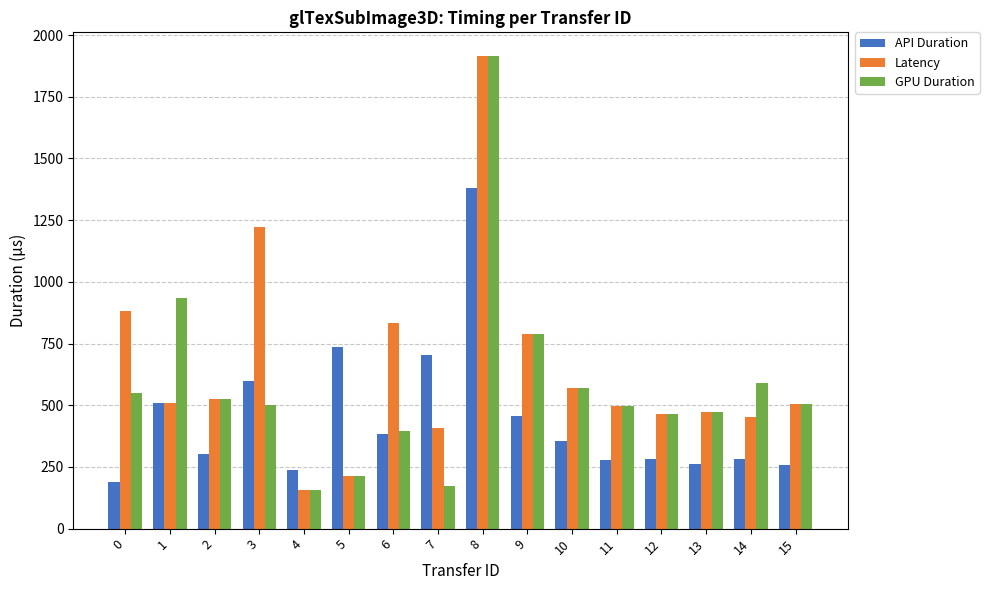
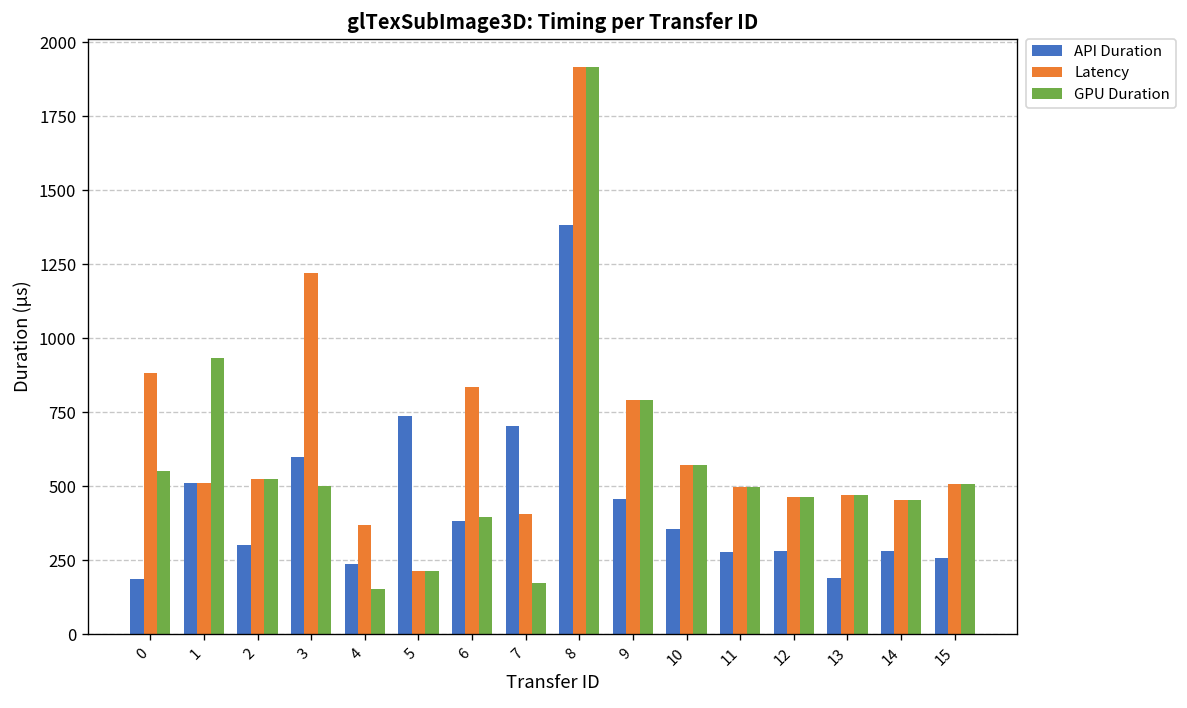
Latency, 4: 150 -> 370
API Duration, 13: 260 -> 190
GPU Duration, 14: 590 -> 450
